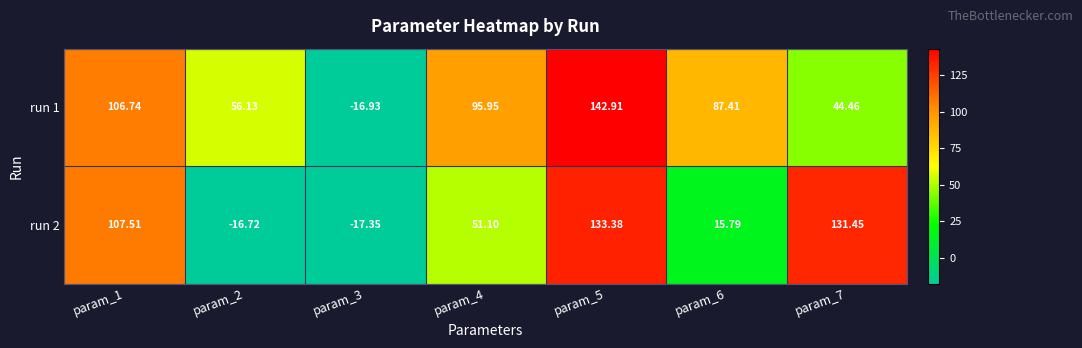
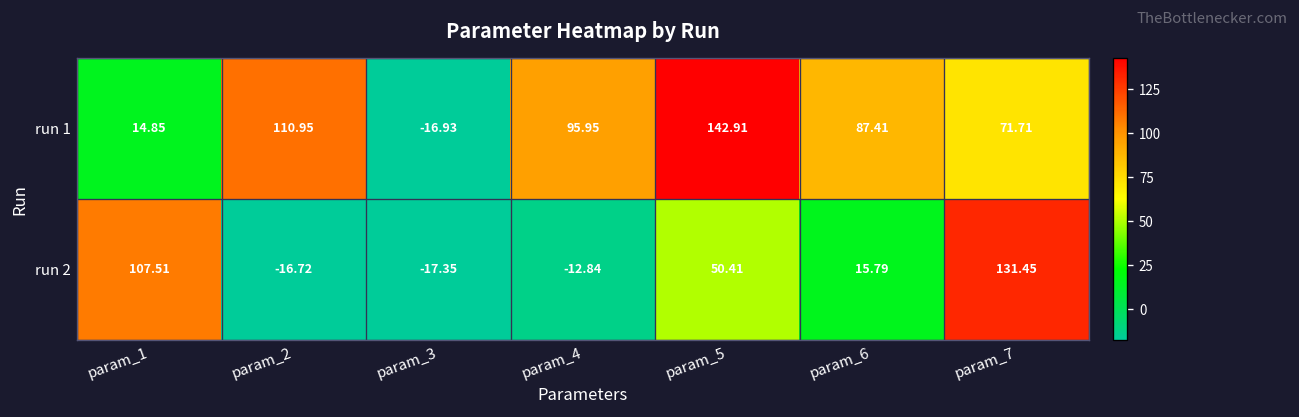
run 1, param_1: 106.74 -> 14.85
run 1, param_2: 56.13 -> 110.95
run 1, param_7: 44.46 -> 71.71
run 2, param_4: 51.10 -> -12.84
run 2, param_5: 133.38 -> 50.41
